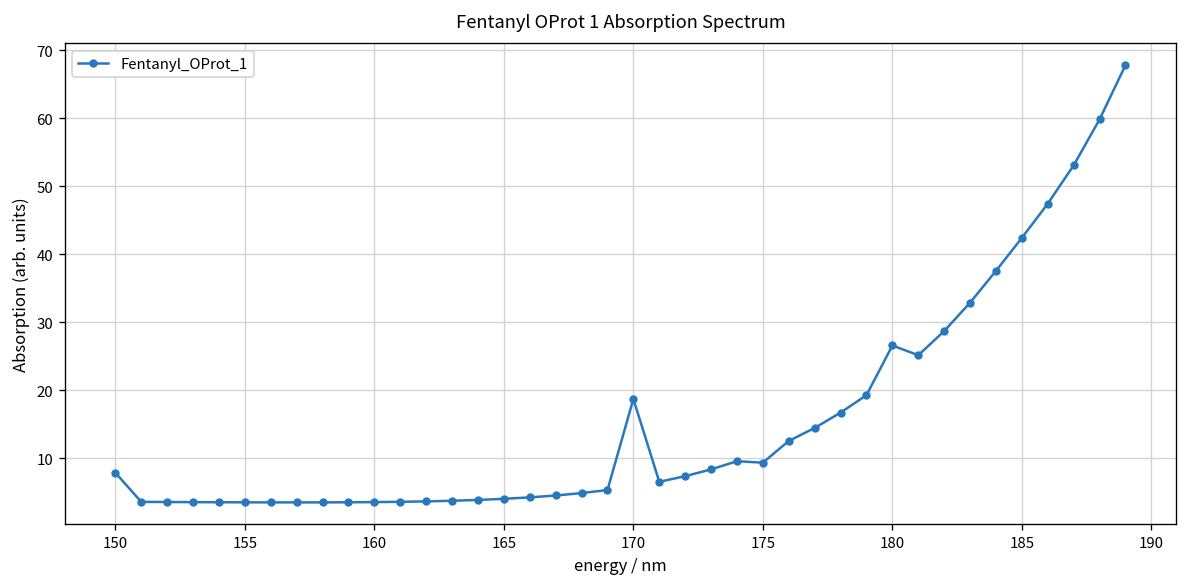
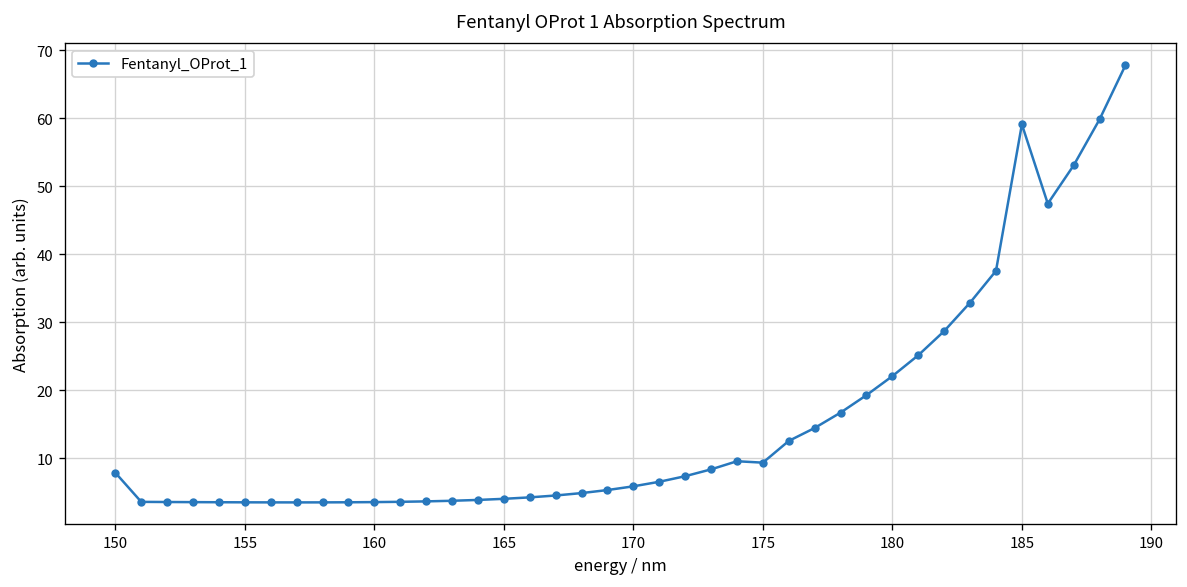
170: 19 -> 6
180: 27 -> 22
185: 42 -> 59
